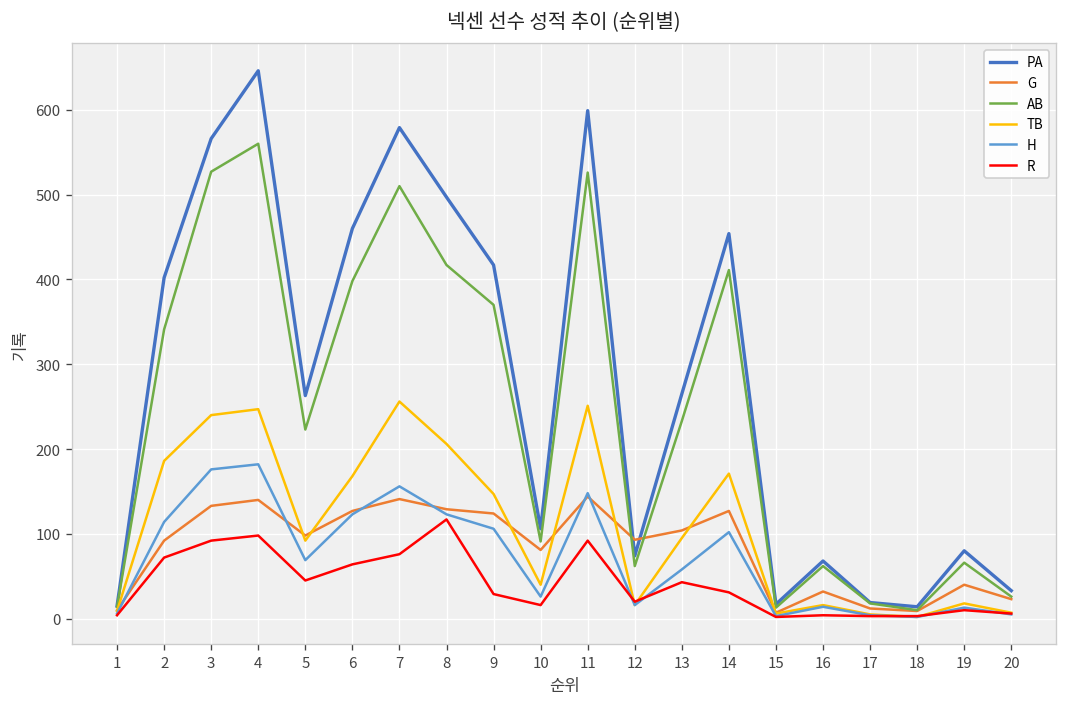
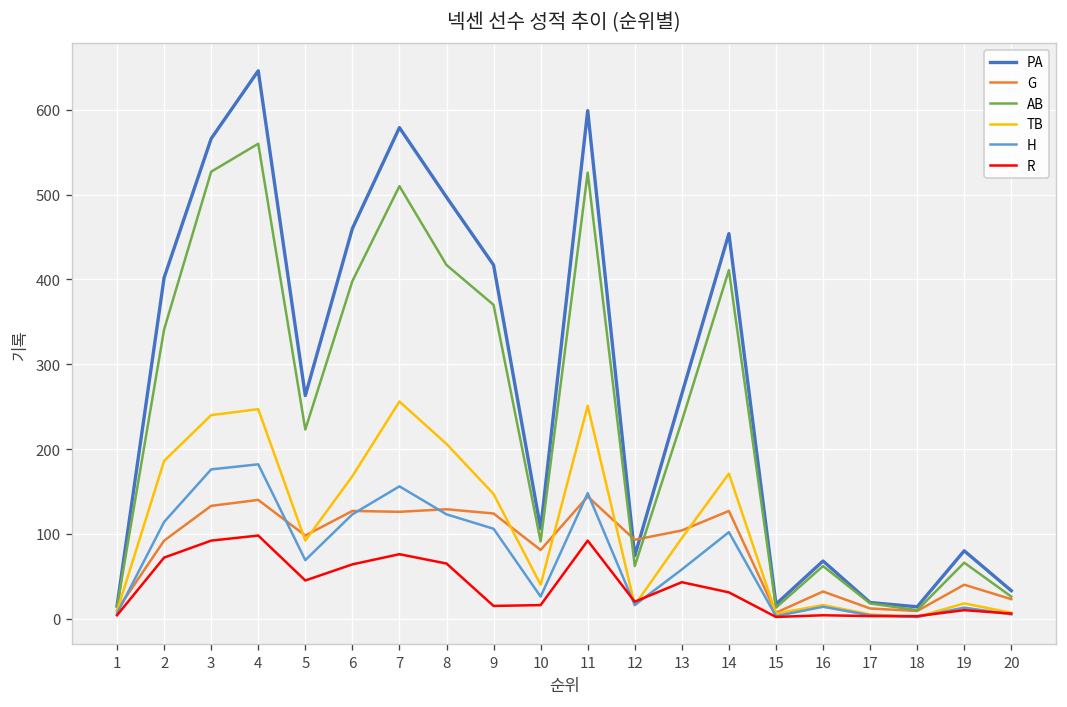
G, 7: 140 -> 130
R, 8: 120 -> 70
R, 9: 30 -> 20
